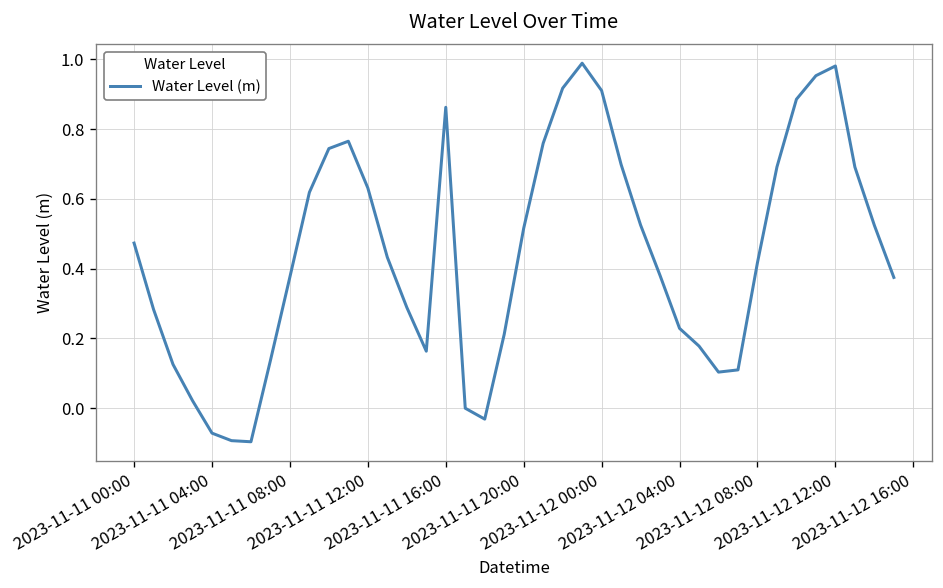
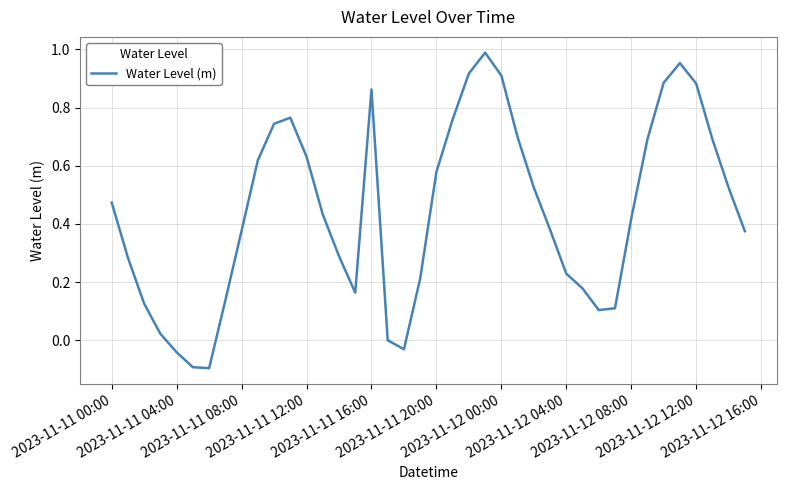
2023-11-11 04:00: -0.07 -> -0.04
2023-11-11 20:00: 0.52 -> 0.58
2023-11-12 12:00: 0.98 -> 0.88
